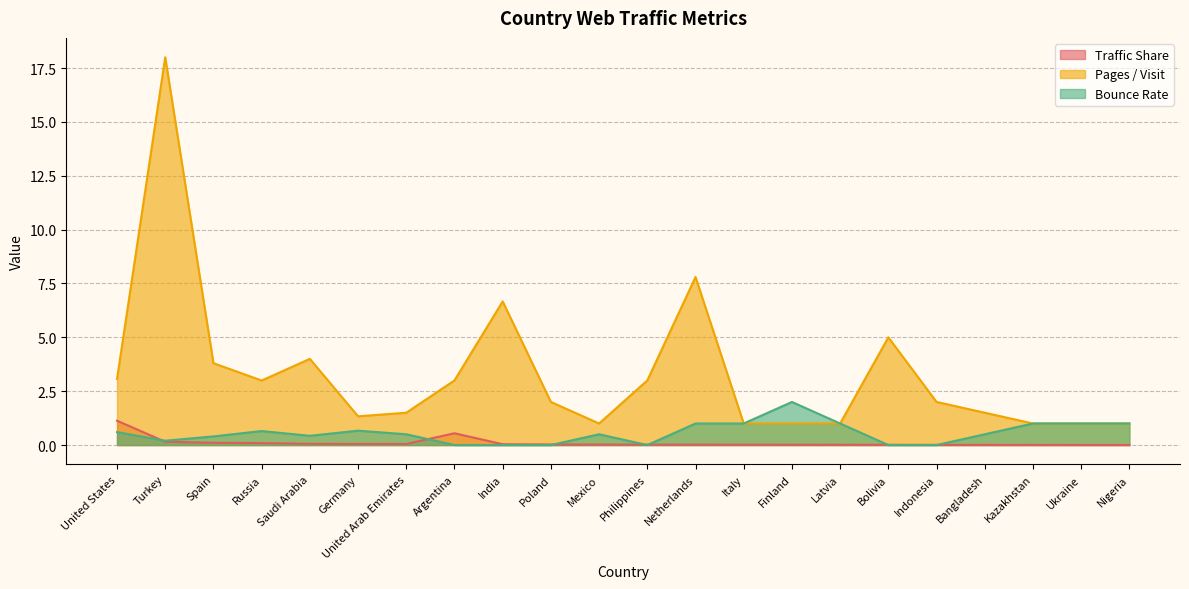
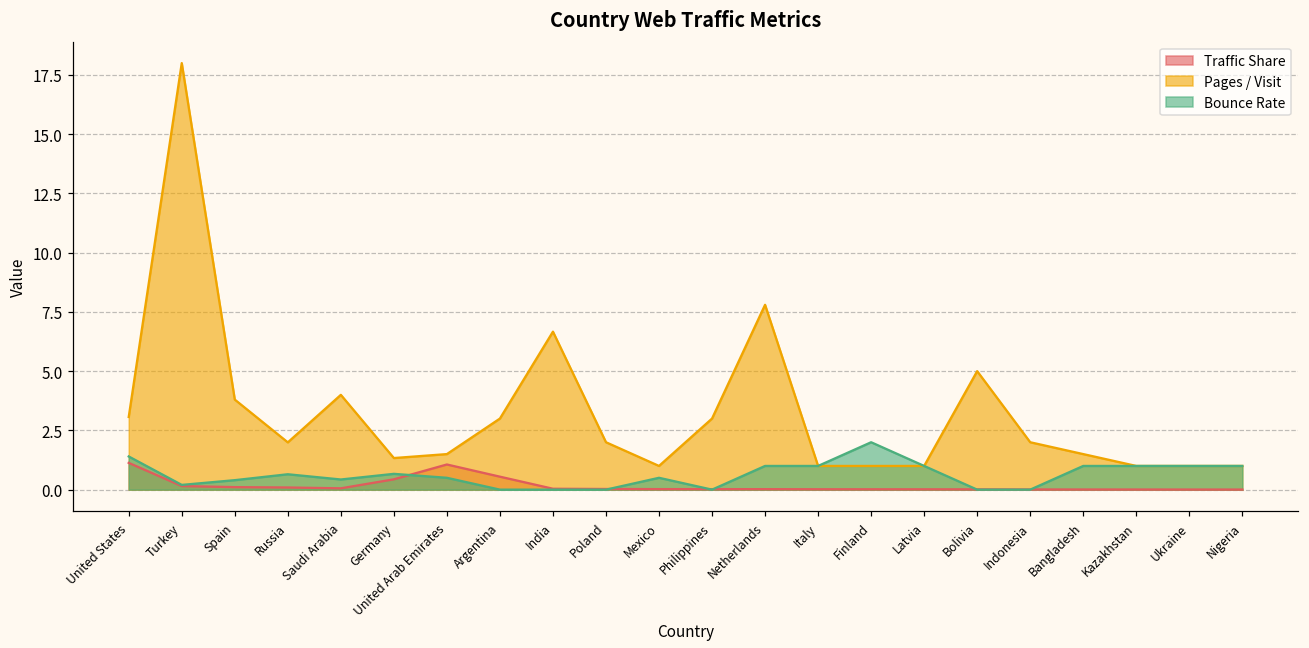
Bounce Rate, United States: 0.6 -> 1.4
Pages / Visit, Russia: 3.0 -> 2.0
Traffic Share, Germany: 0.1 -> 0.4
Traffic Share, United Arab Emirates: 0.0 -> 1.1
Bounce Rate, Bangladesh: 0.5 -> 1.0
